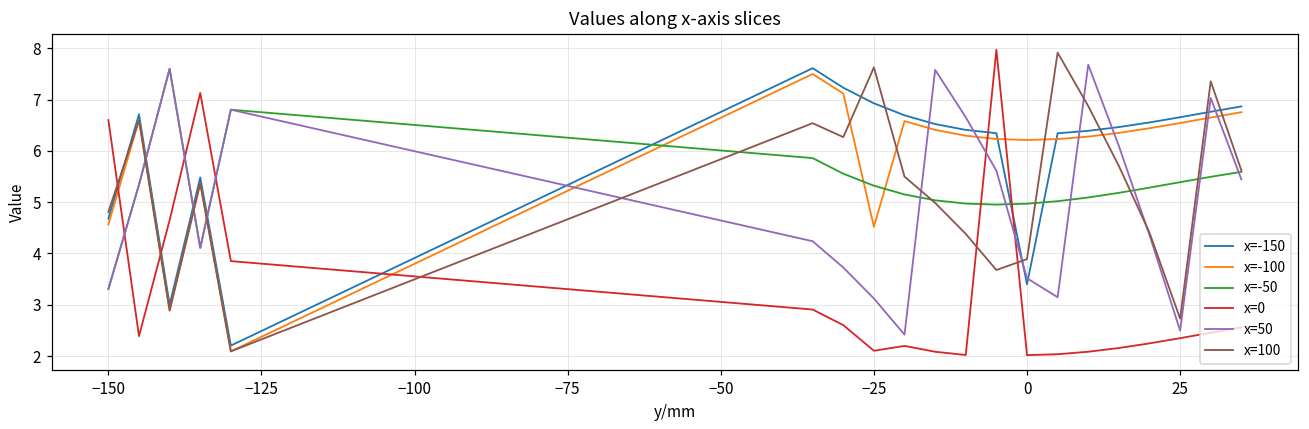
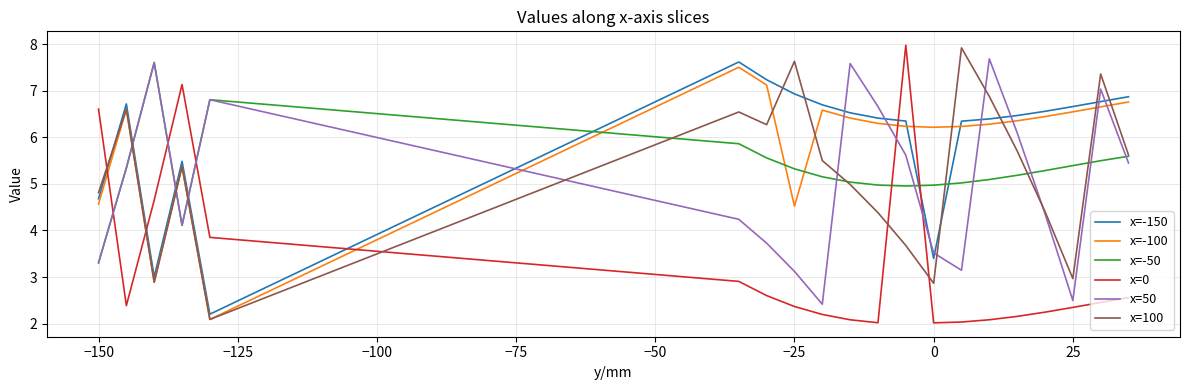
x=0, −25: 2.1 -> 2.4
x=100, 0: 3.9 -> 2.9
x=100, 25: 2.7 -> 3.0
